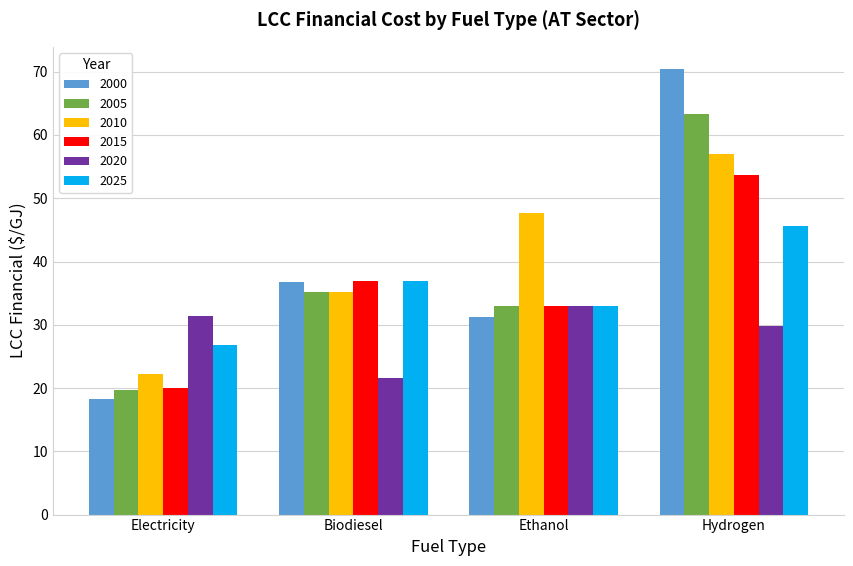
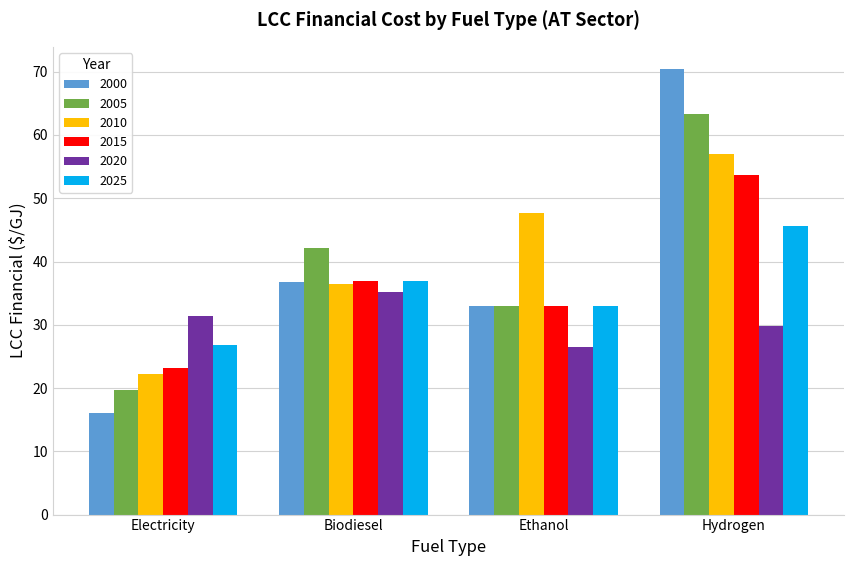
2000, Electricity: 18 -> 16
2015, Electricity: 20 -> 23
2005, Biodiesel: 35 -> 42
2010, Biodiesel: 35 -> 36
2020, Biodiesel: 22 -> 35
2000, Ethanol: 31 -> 33
2020, Ethanol: 33 -> 27
